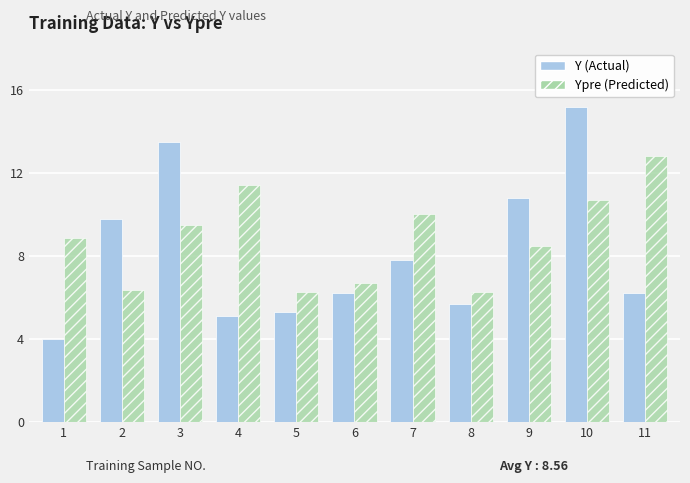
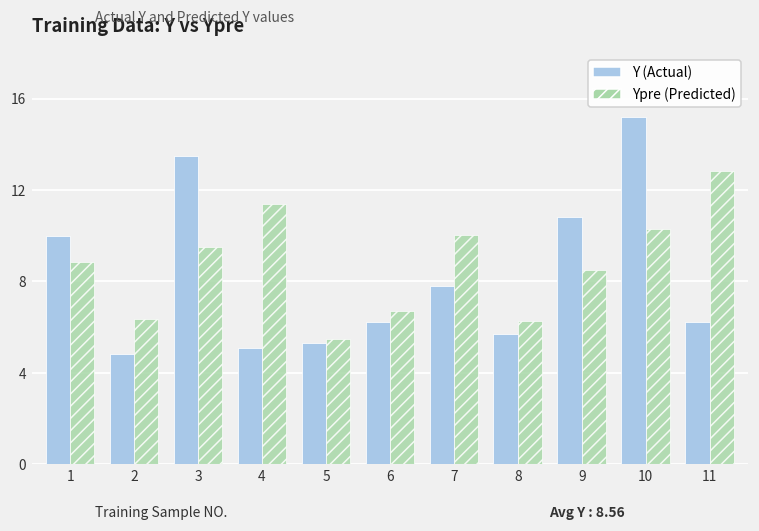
Y (Actual), 1: 4 -> 10
Y (Actual), 2: 9.8 -> 4.8
Ypre (Predicted), 5: 6.3 -> 5.5
Ypre (Predicted), 10: 10.7 -> 10.3
